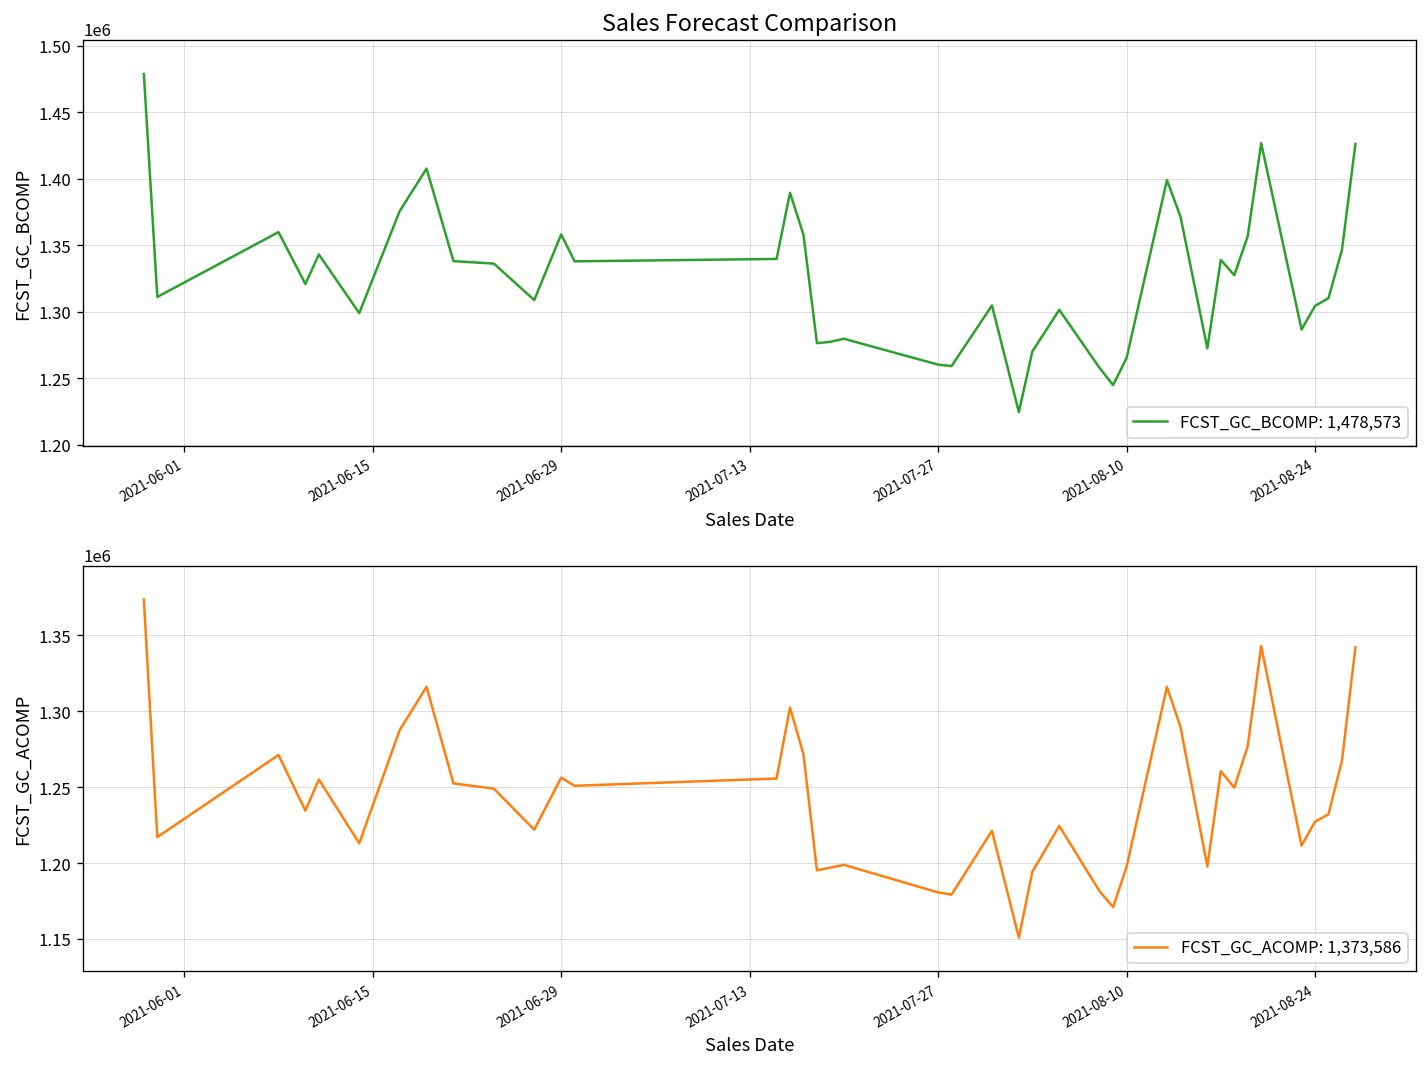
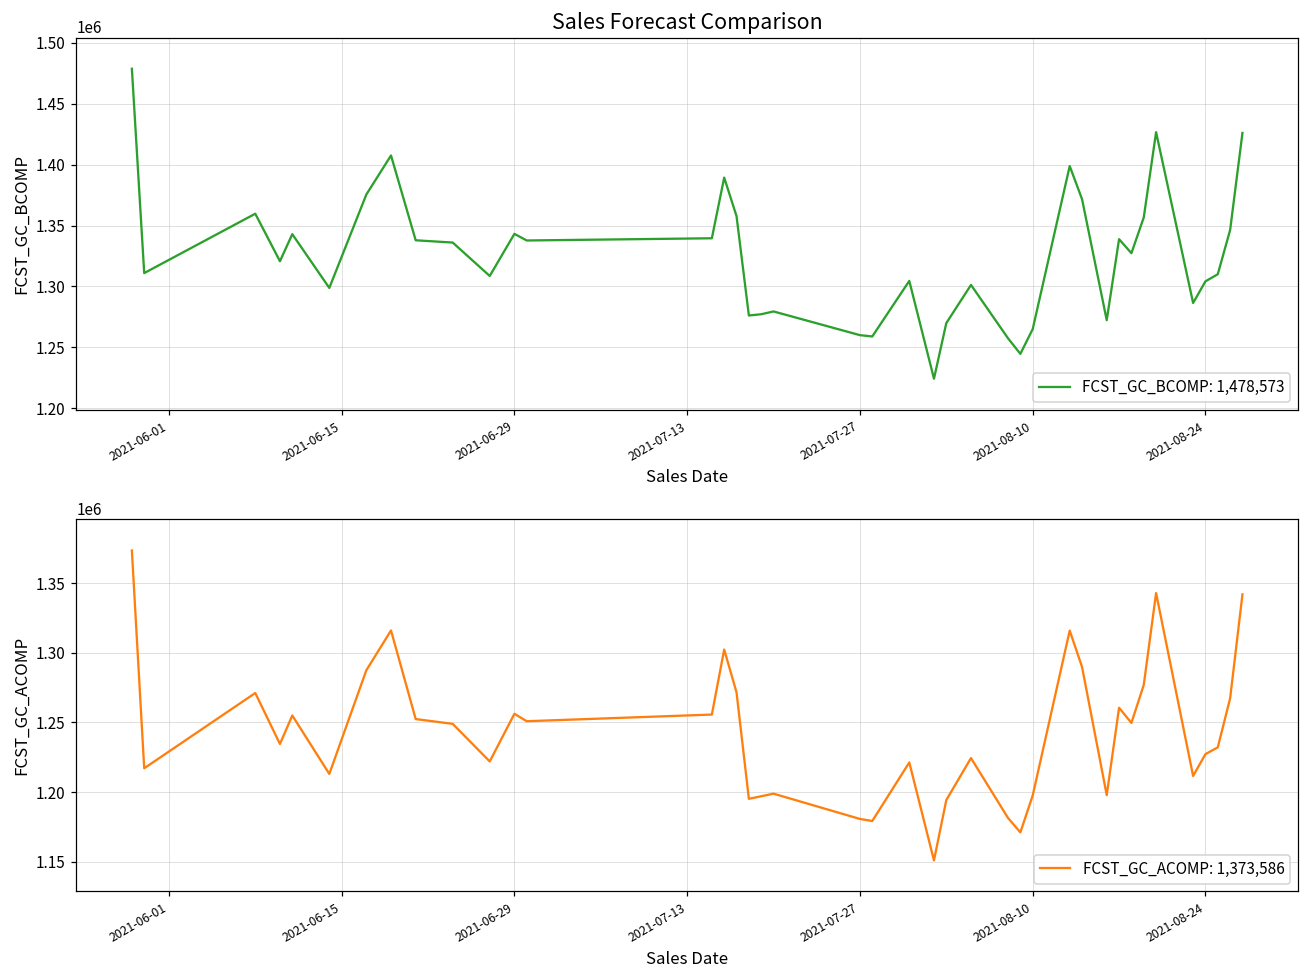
Sales Forecast Comparison, 2021-06-29: 1358000 -> 1343000
